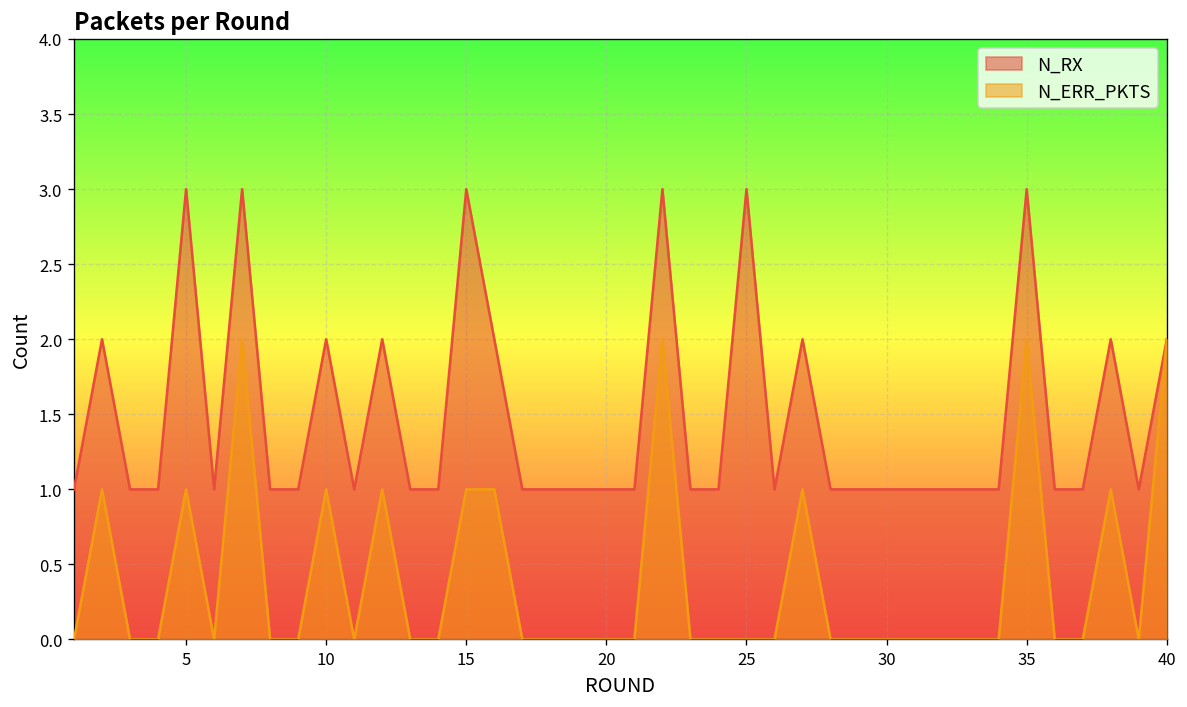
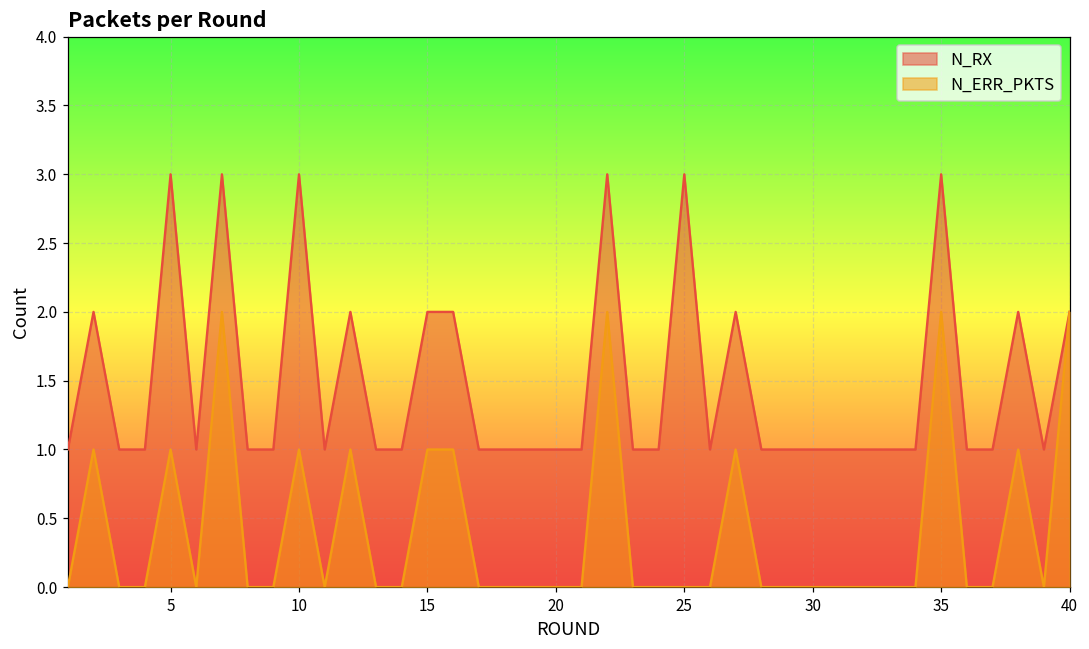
N_RX, 10: 2 -> 3
N_RX, 15: 3 -> 2
